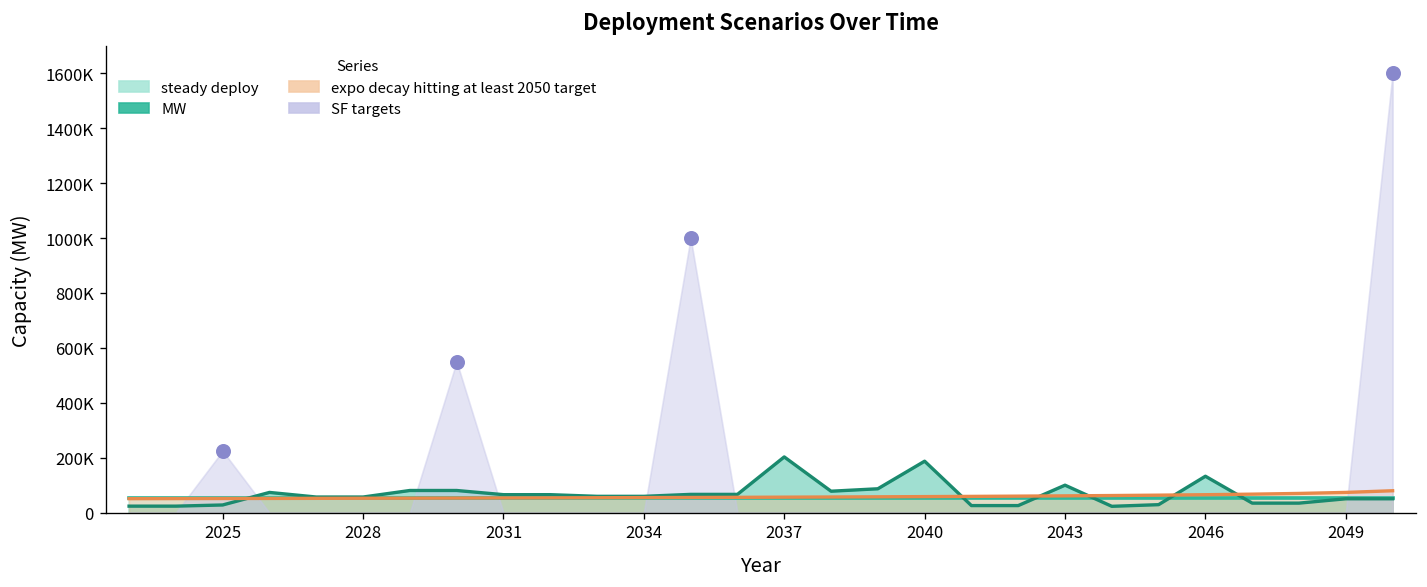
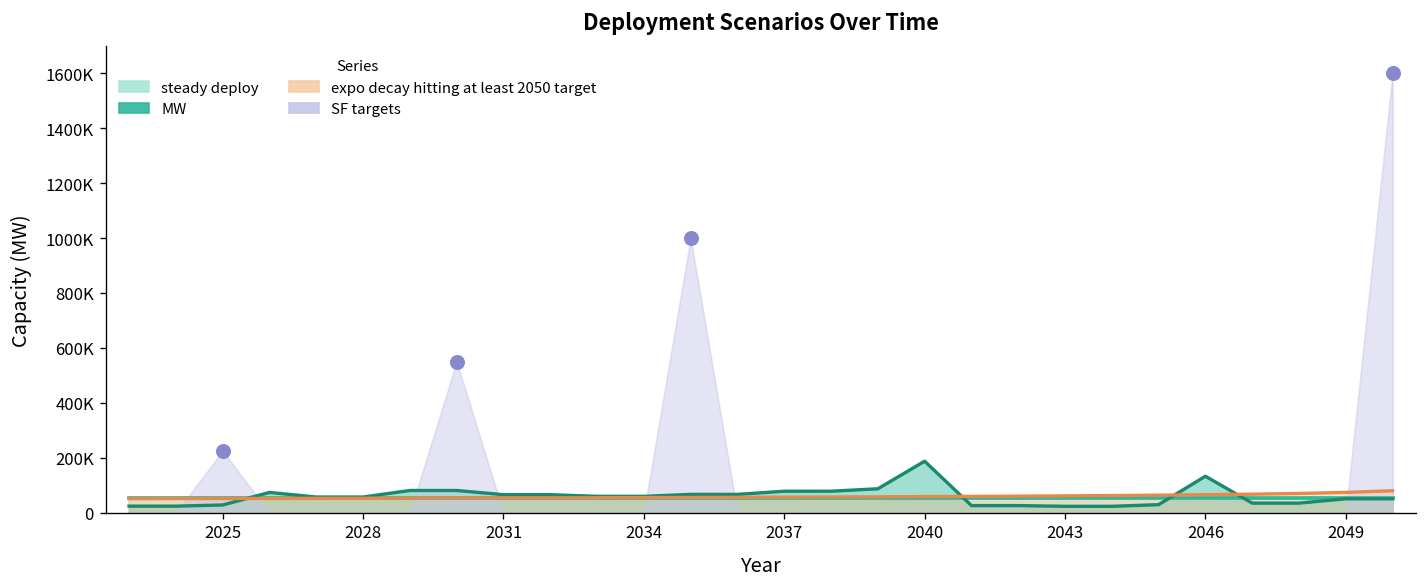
MW, 2037: 200000 -> 80000
MW, 2043: 100000 -> 20000
